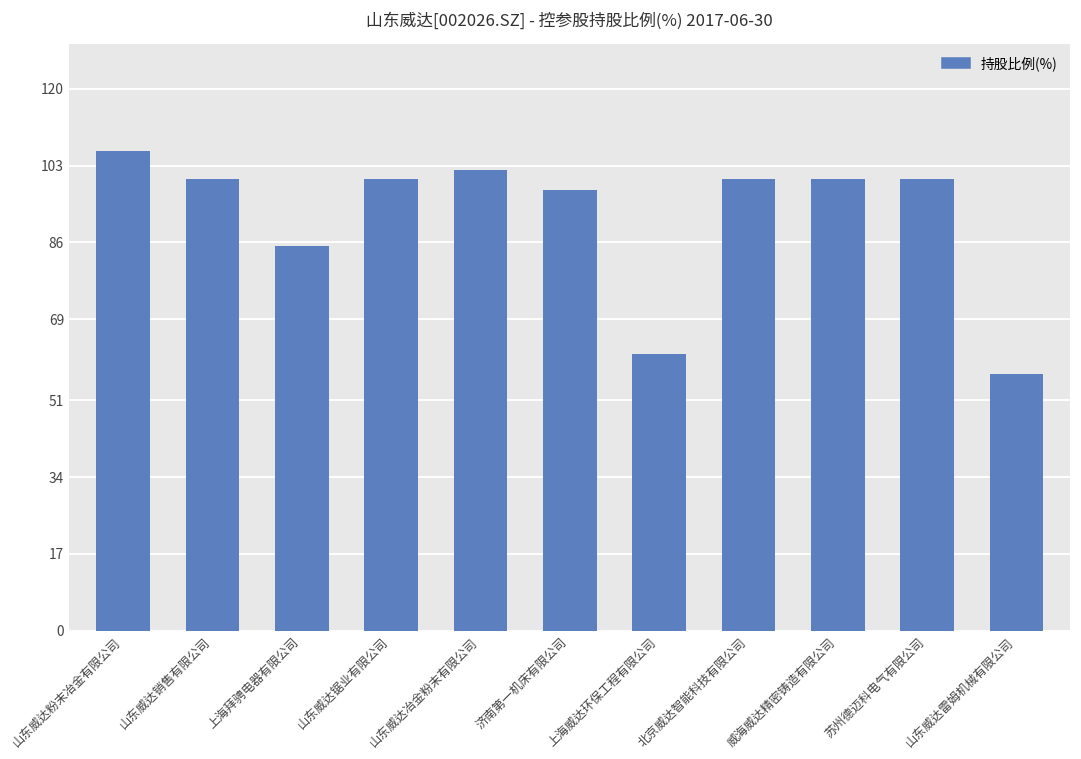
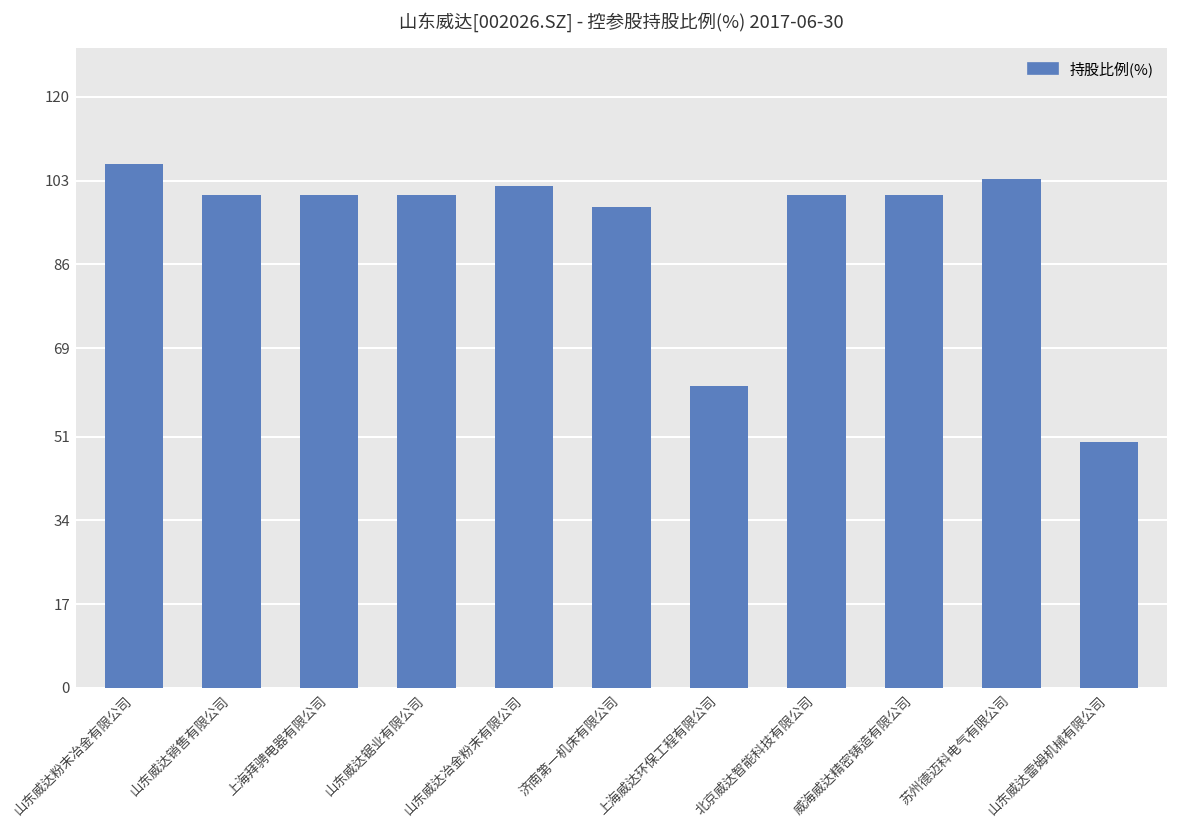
上海拜骋电器有限公司: 85 -> 100
苏州德迈科电气有限公司: 100 -> 103
山东威达雷姆机械有限公司: 57 -> 50
